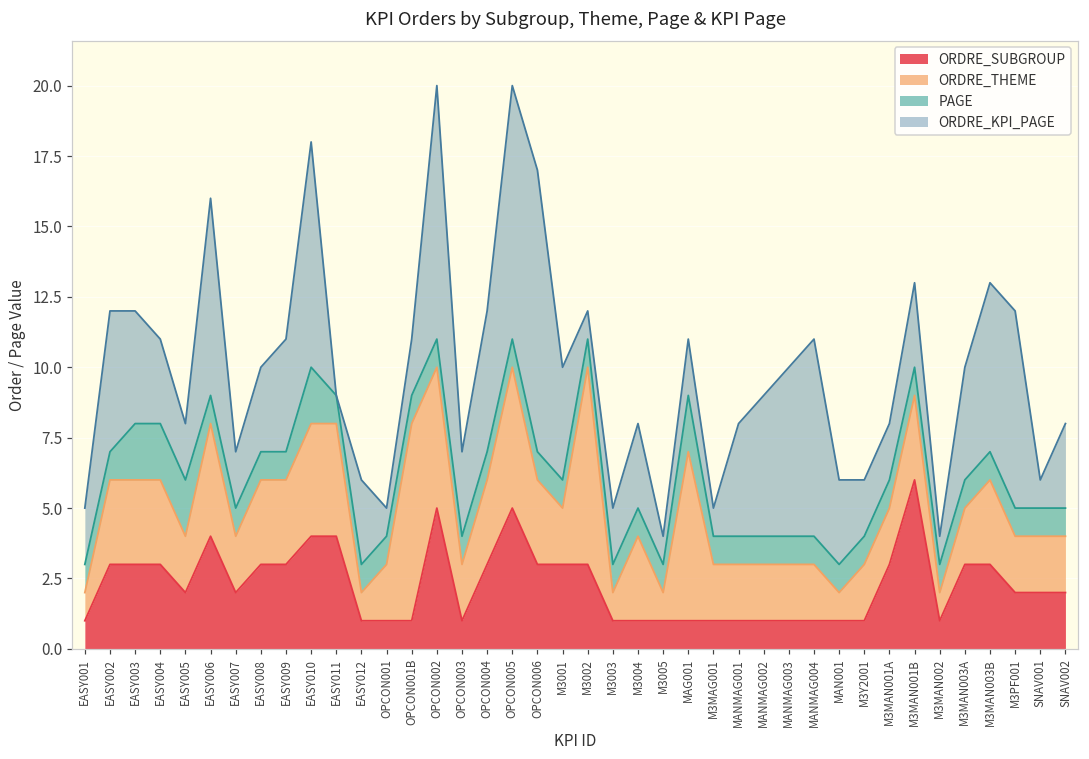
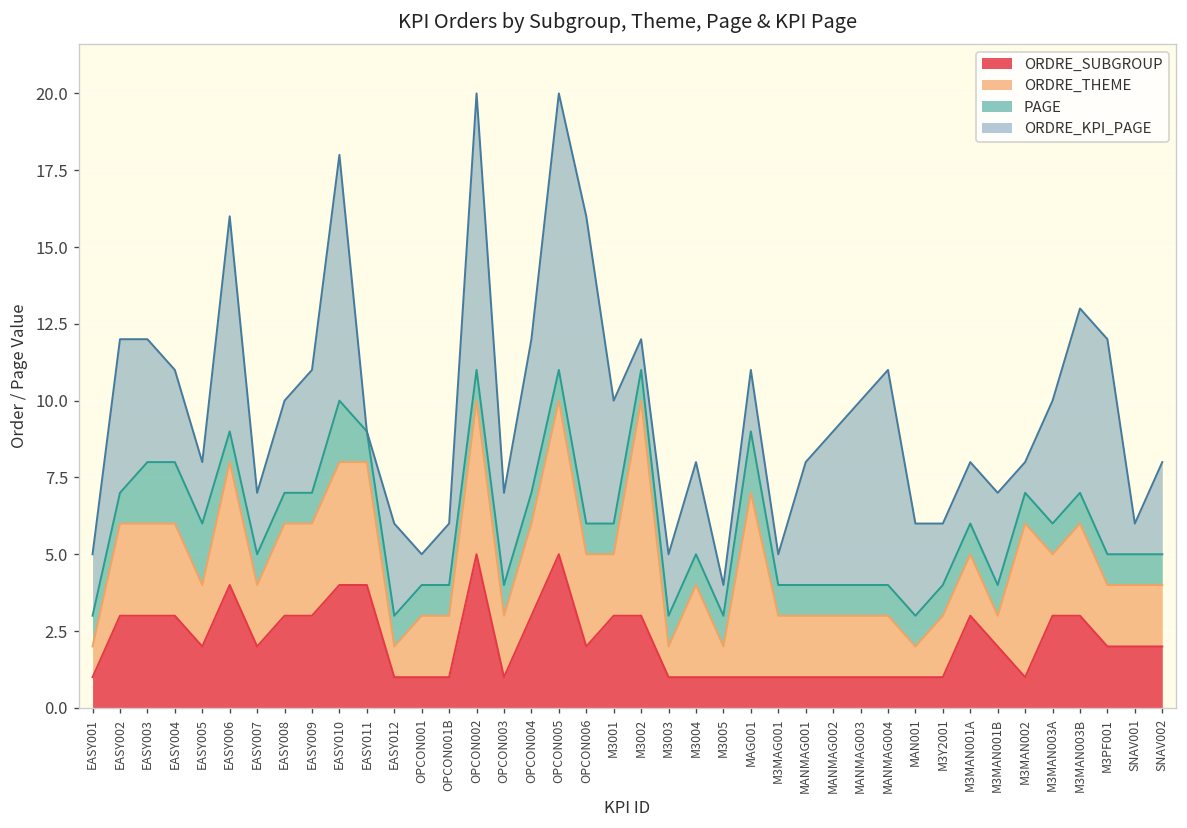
ORDRE_THEME, OPCON001B: 7 -> 2
ORDRE_SUBGROUP, OPCON006: 3 -> 2
ORDRE_SUBGROUP, M3MAN001B: 6 -> 2
ORDRE_THEME, M3MAN001B: 3 -> 1
ORDRE_THEME, M3MAN002: 1 -> 5
